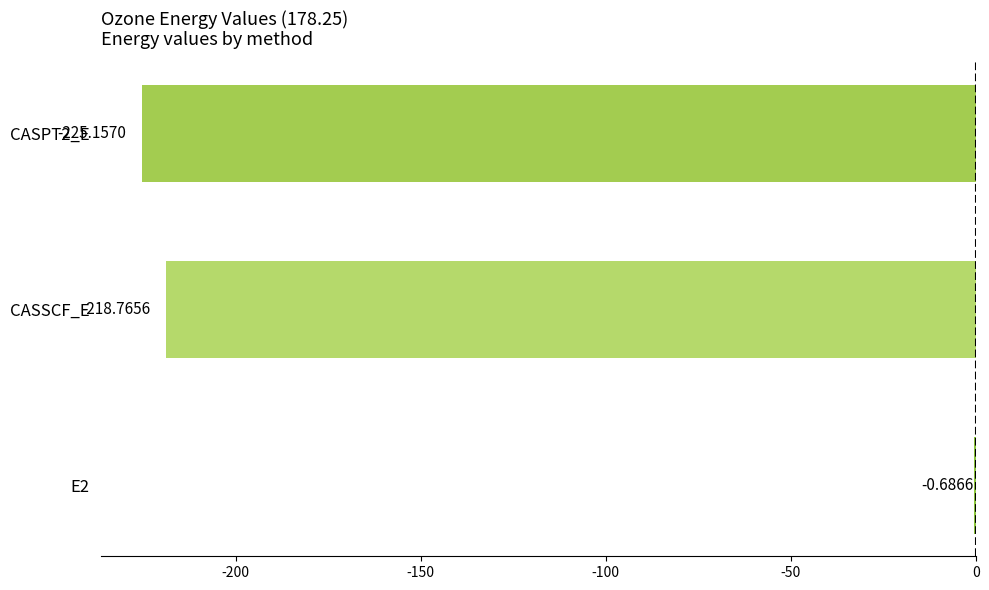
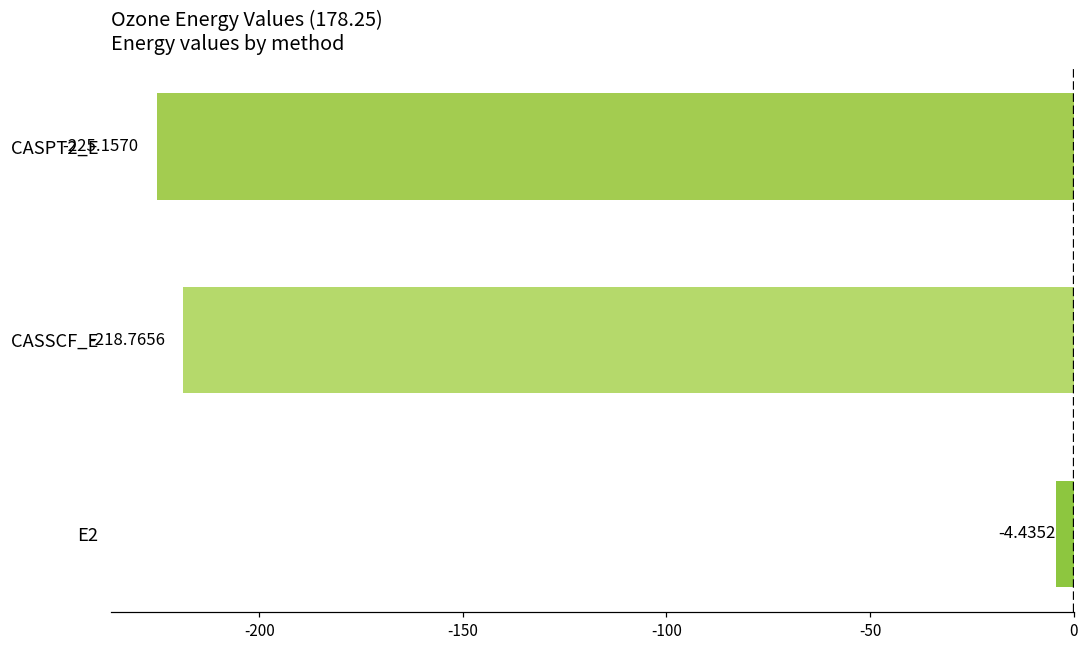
E2: -0.6866 -> -4.4352
